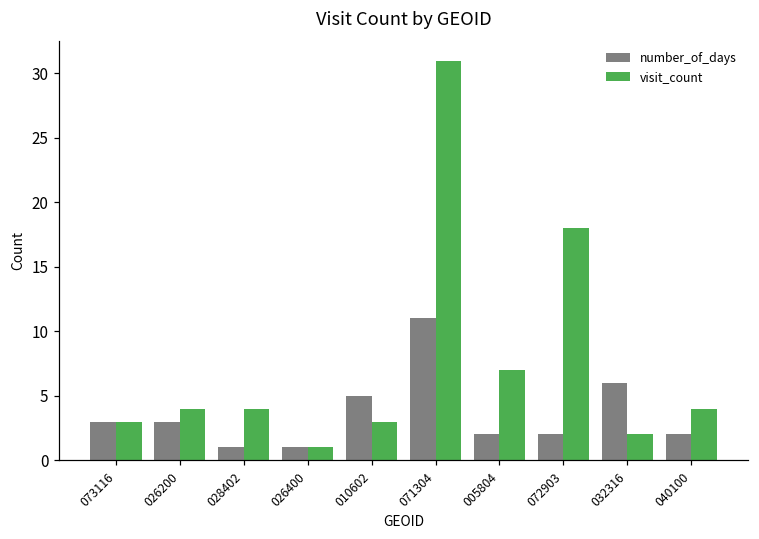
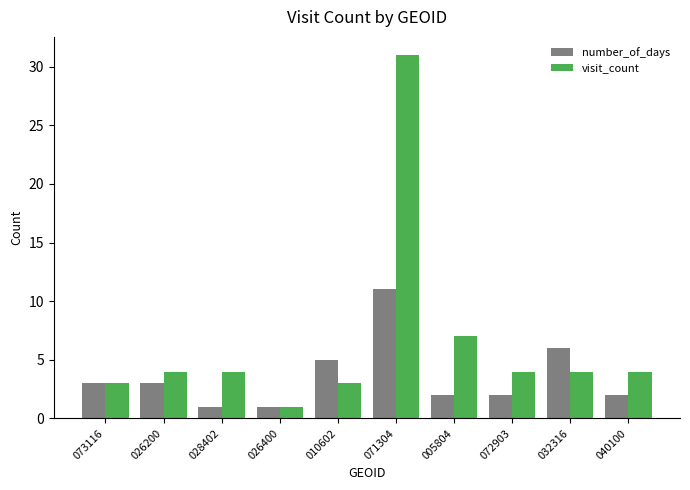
visit_count, 072903: 18 -> 4
visit_count, 032316: 2 -> 4
